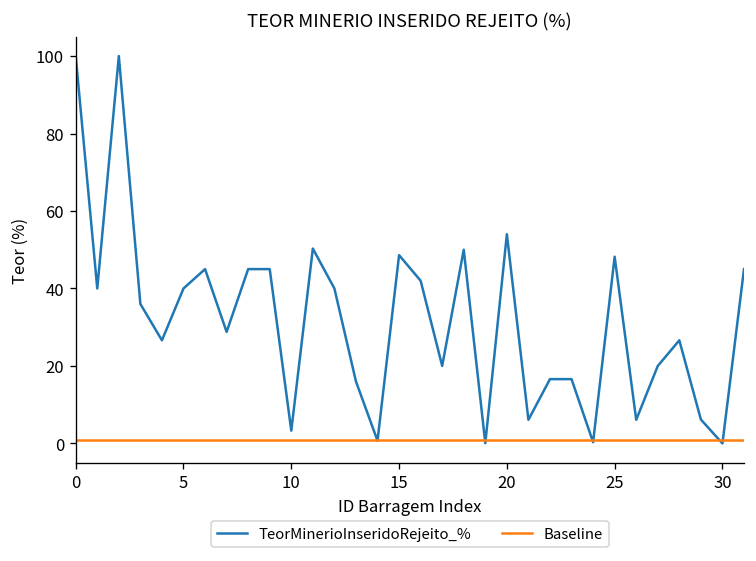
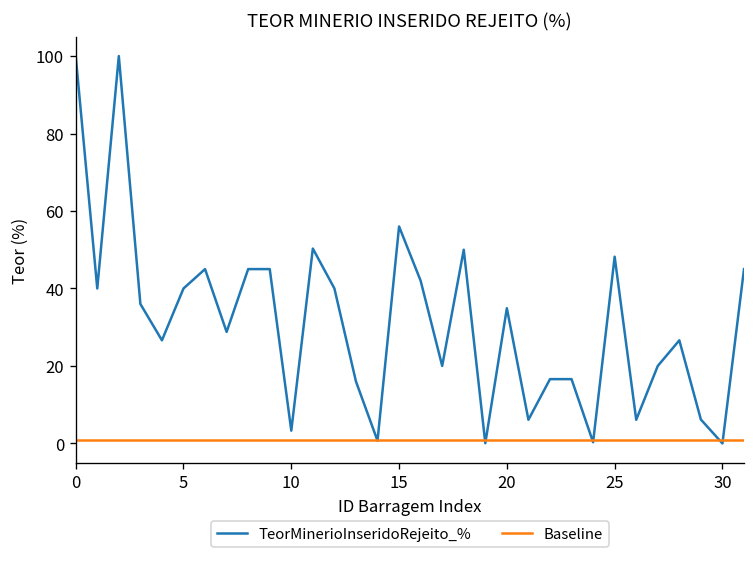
TeorMinerioInseridoRejeito_%, 15: 49 -> 56
TeorMinerioInseridoRejeito_%, 20: 54 -> 35
